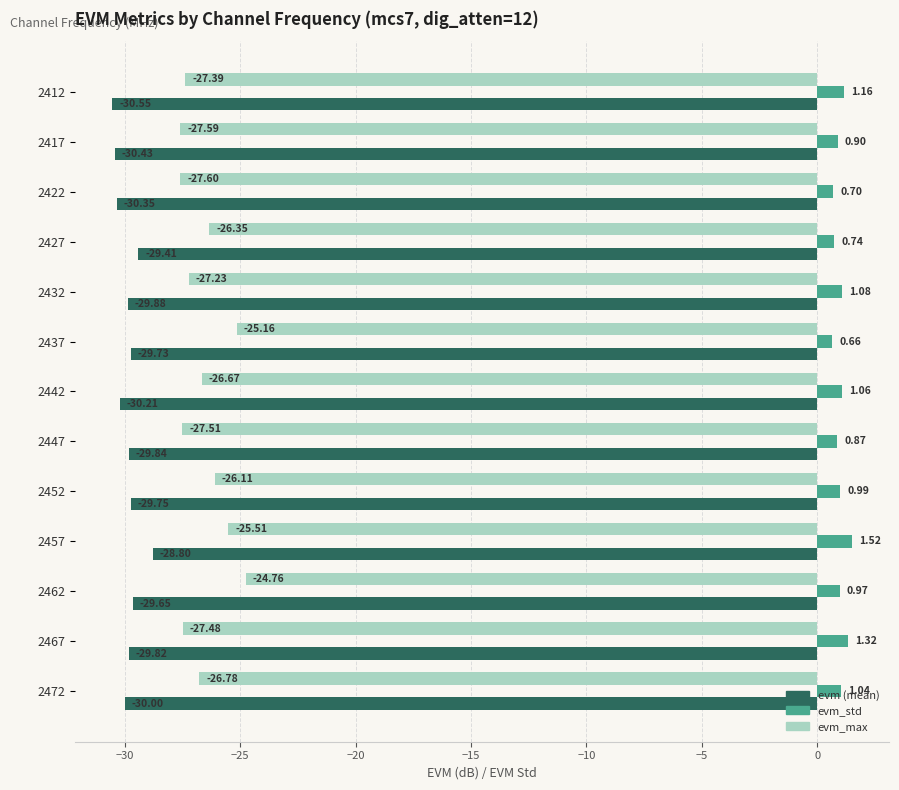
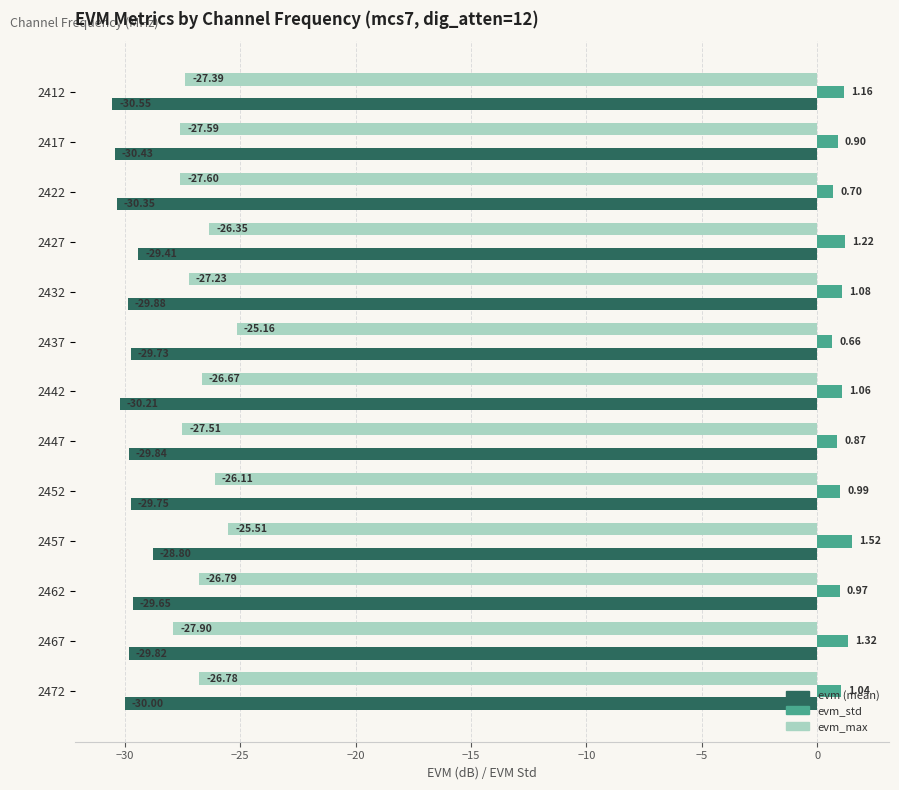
evm_std, 2427: 0.74 -> 1.22
evm_max, 2462: -24.76 -> -26.79
evm_max, 2467: -27.48 -> -27.90
